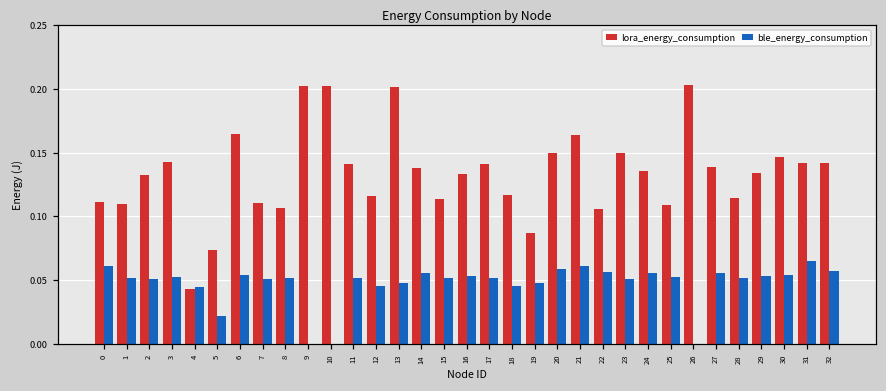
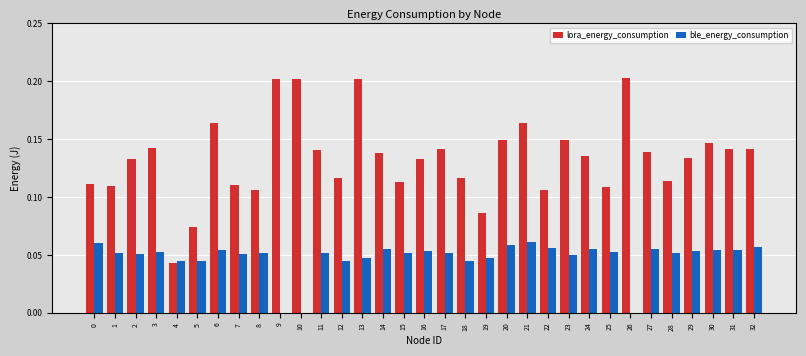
ble_energy_consumption, 5: 0.022 -> 0.044
ble_energy_consumption, 31: 0.065 -> 0.055
